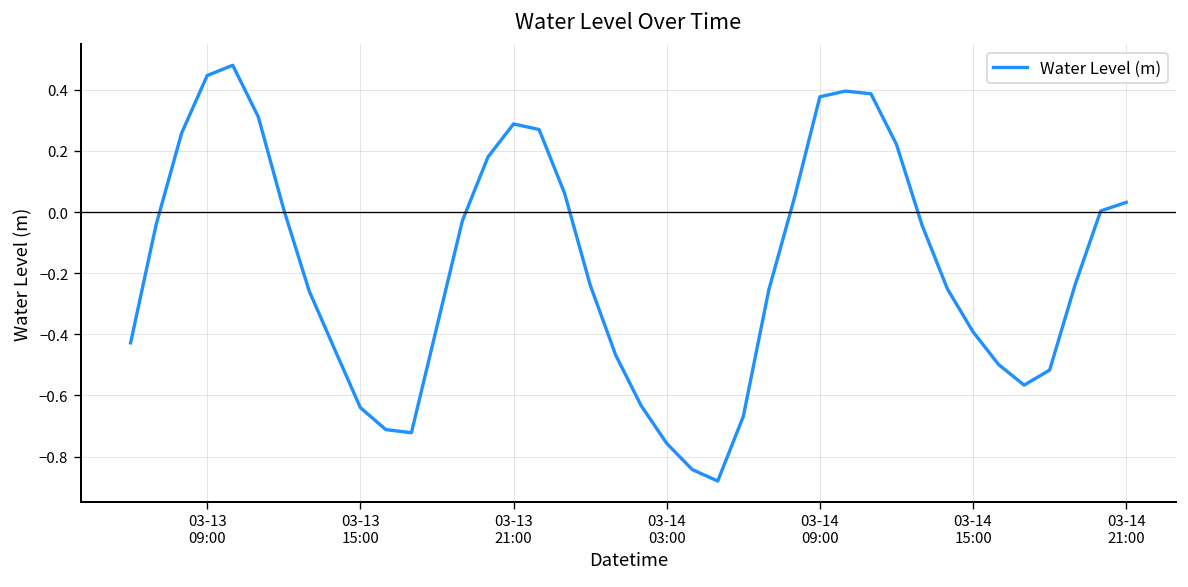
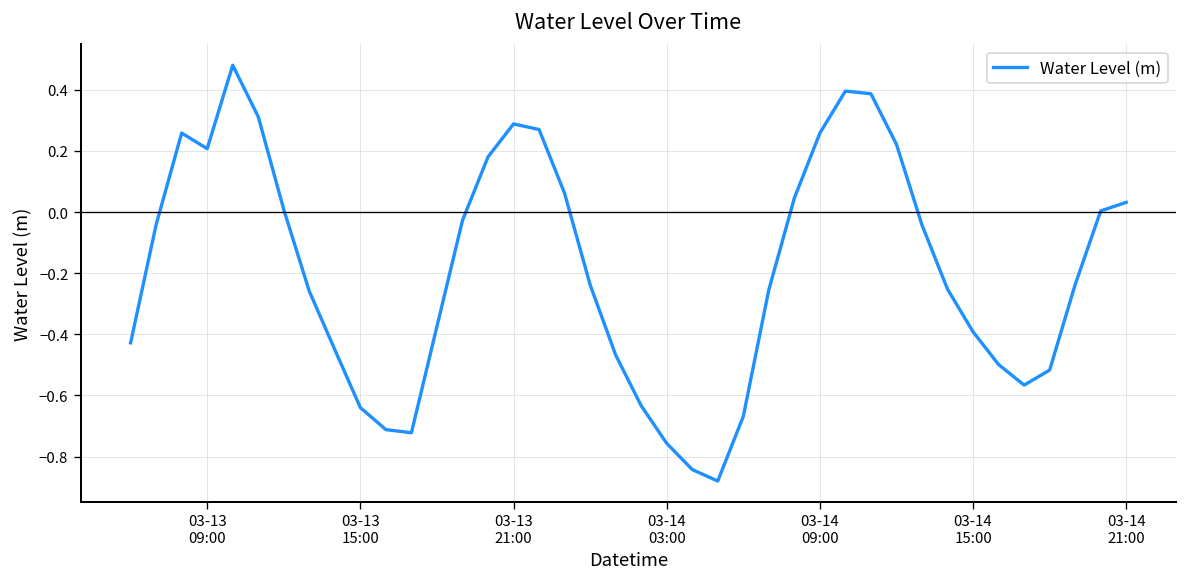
03-13 09:00: 0.45 -> 0.21
03-14 09:00: 0.38 -> 0.26
